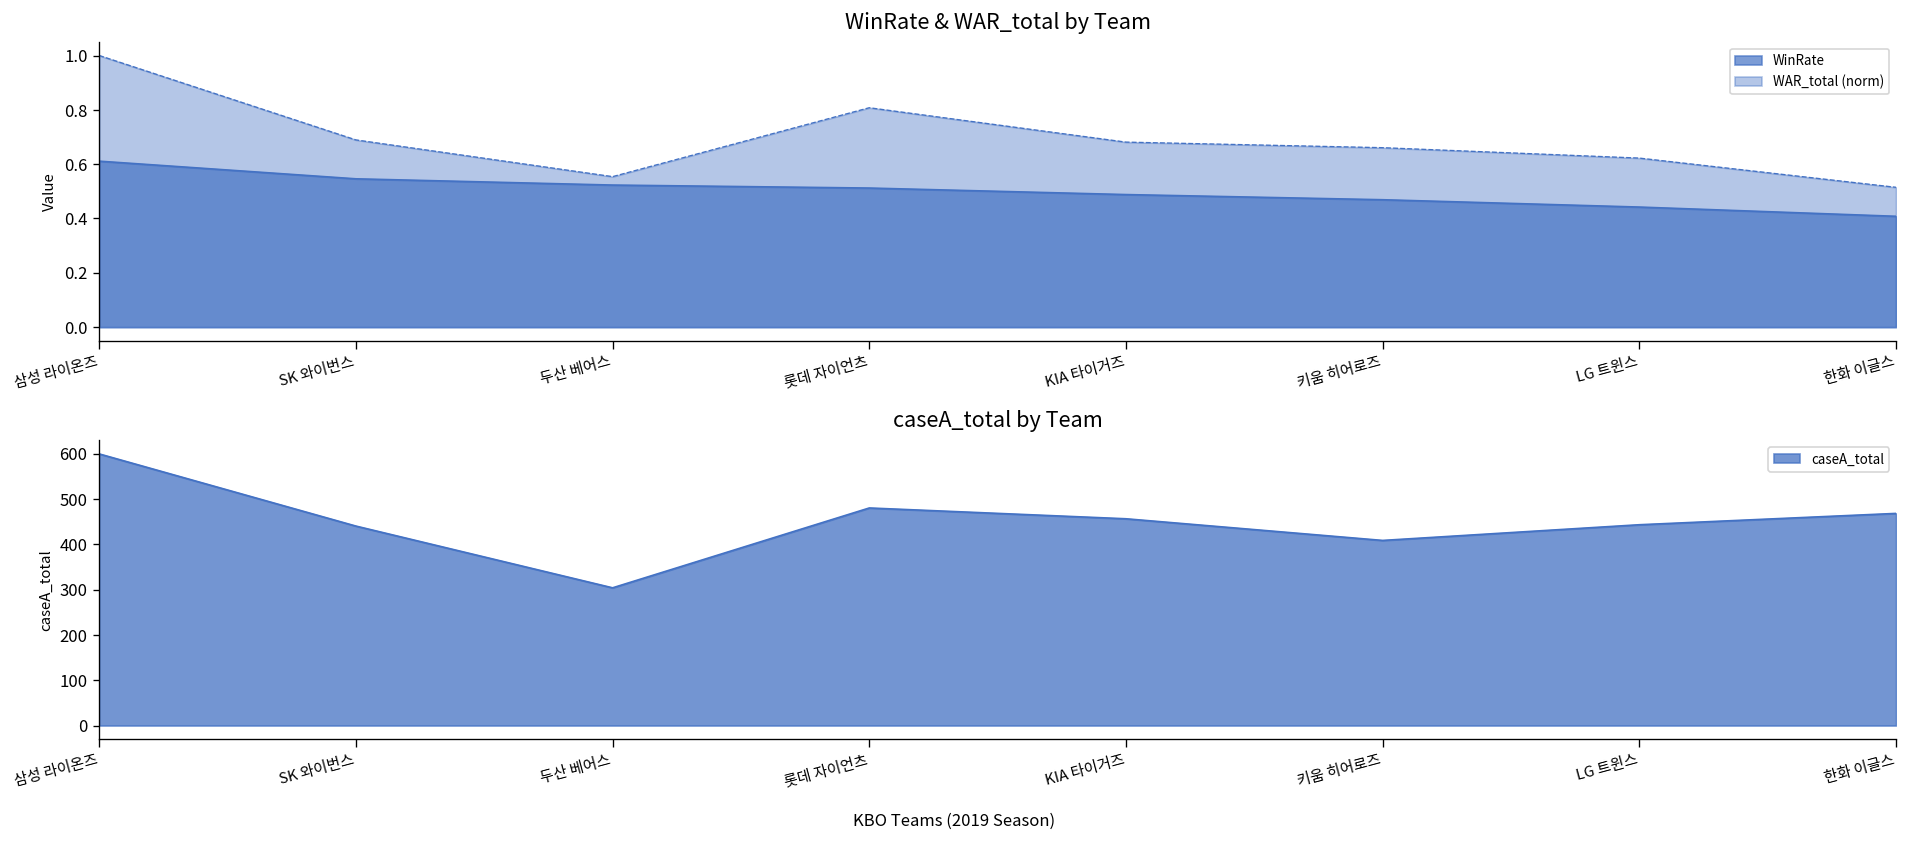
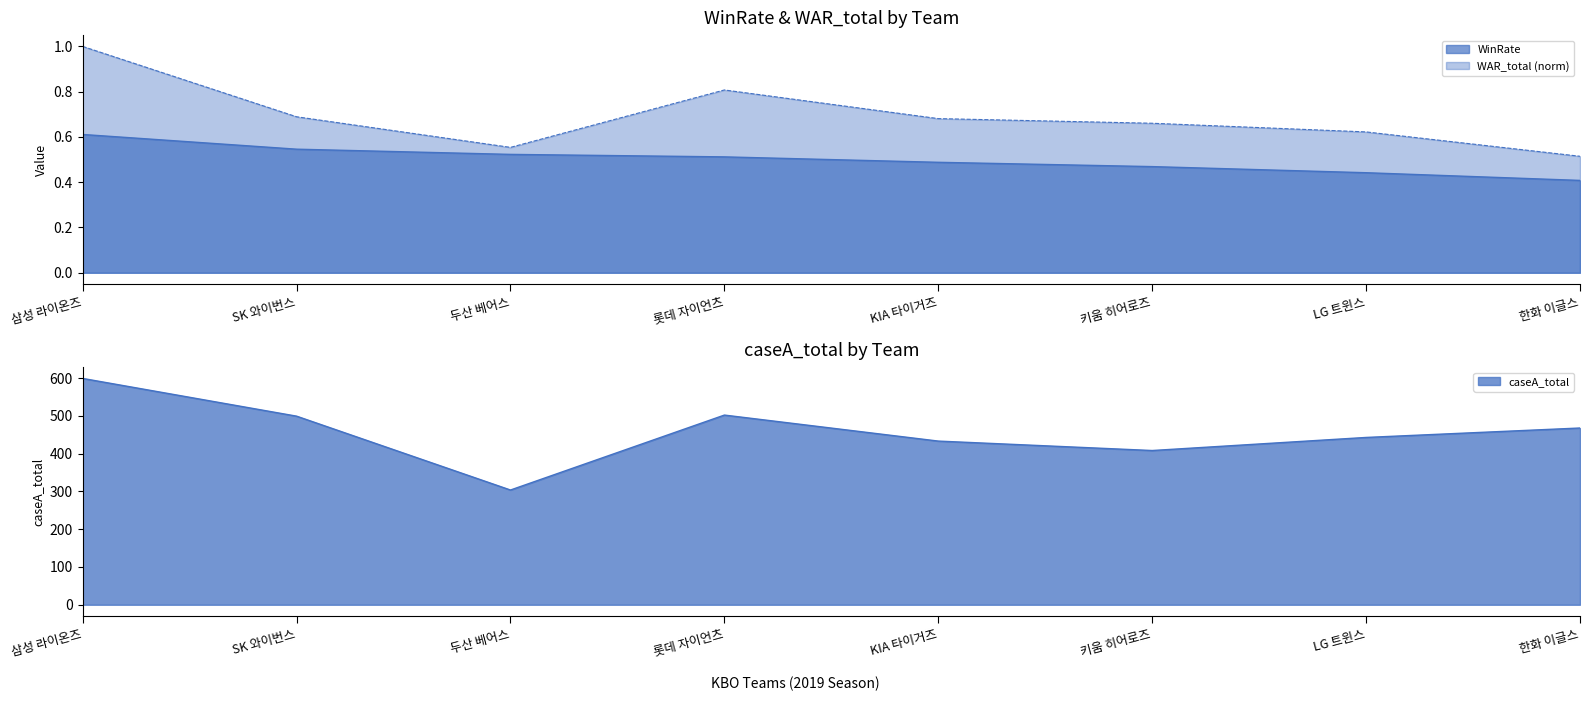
caseA_total by Team, SK 와이번스: 440 -> 500
caseA_total by Team, 롯데 자이언츠: 480 -> 500
caseA_total by Team, KIA 타이거즈: 460 -> 430
